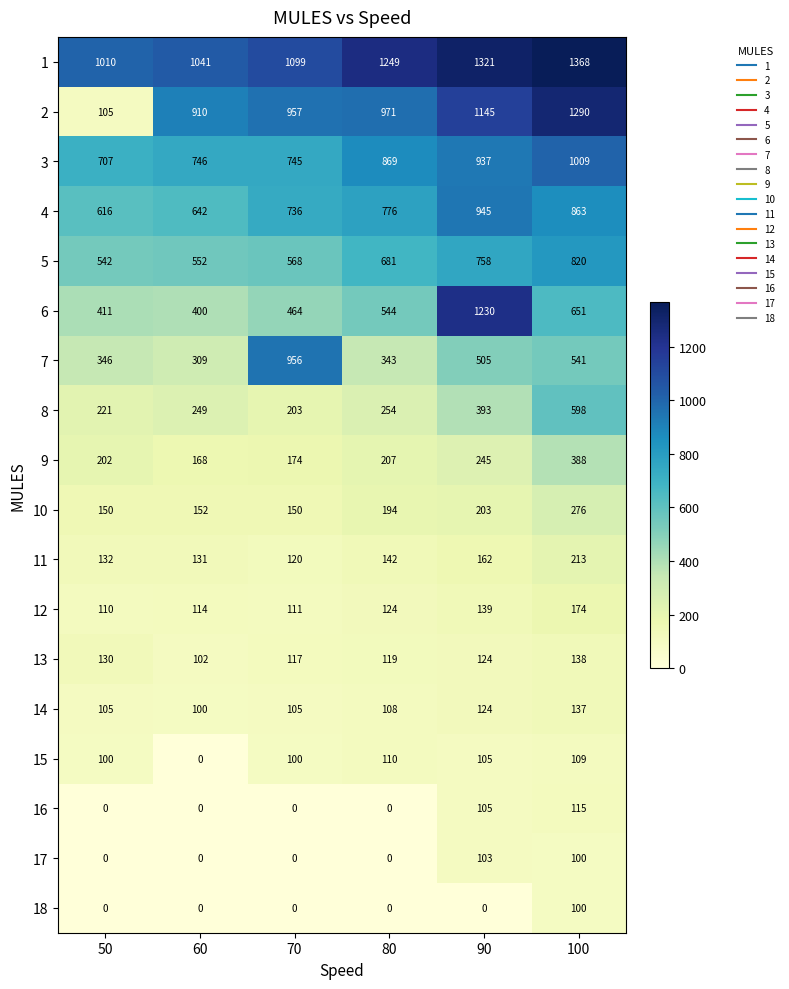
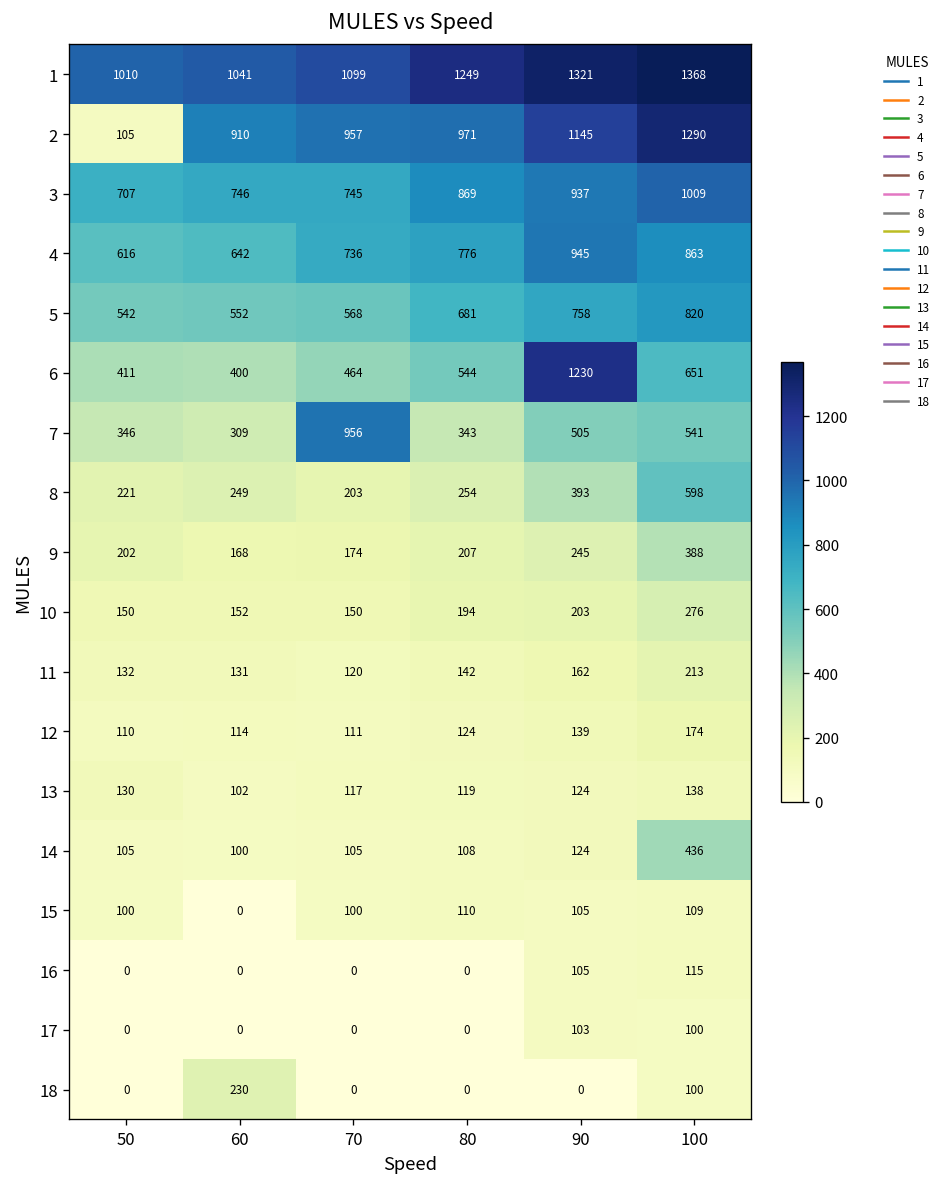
14, 100: 137 -> 436
18, 60: 0 -> 230
